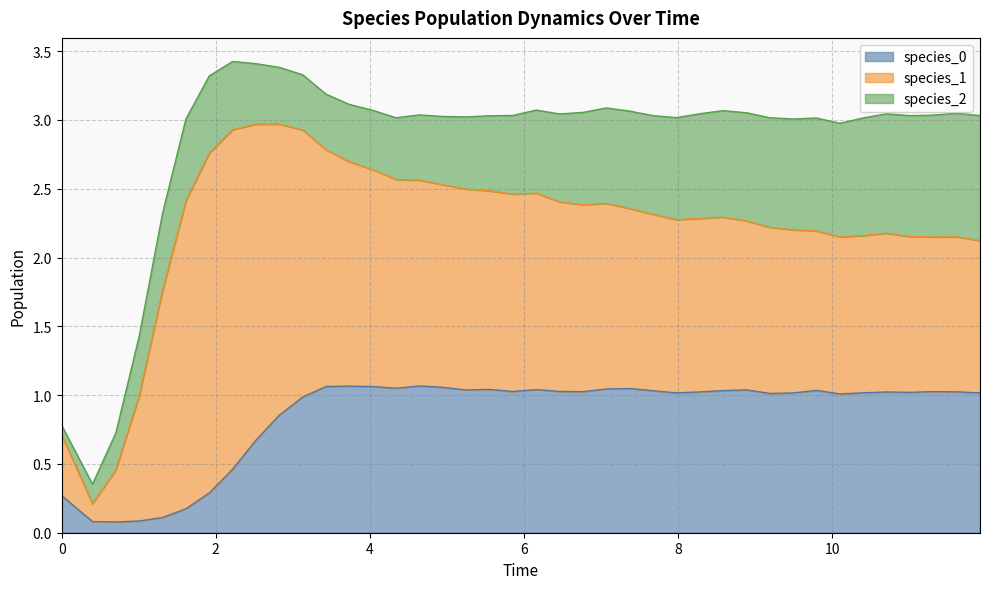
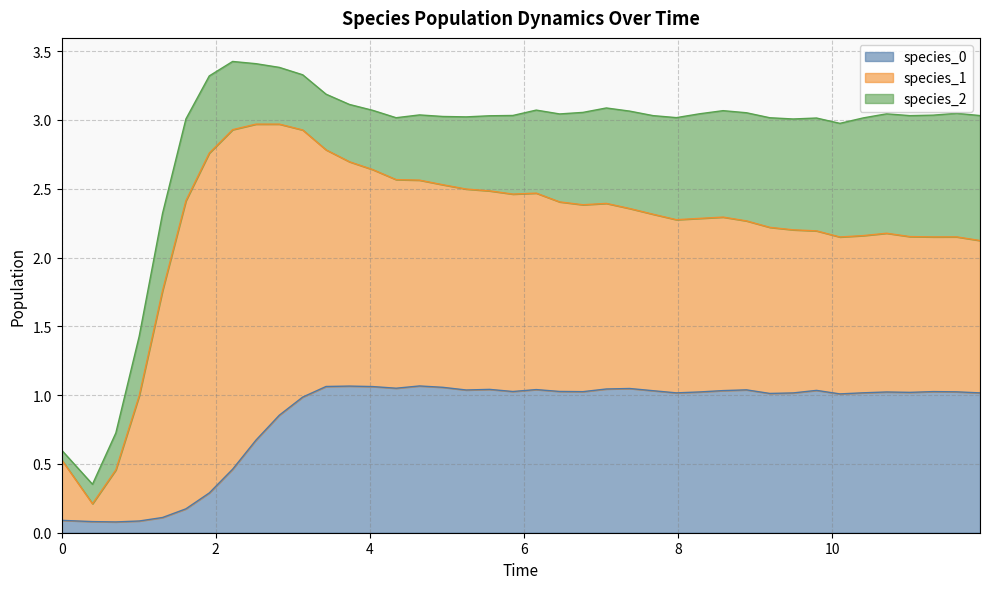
species_0, 0: 0.27 -> 0.09
